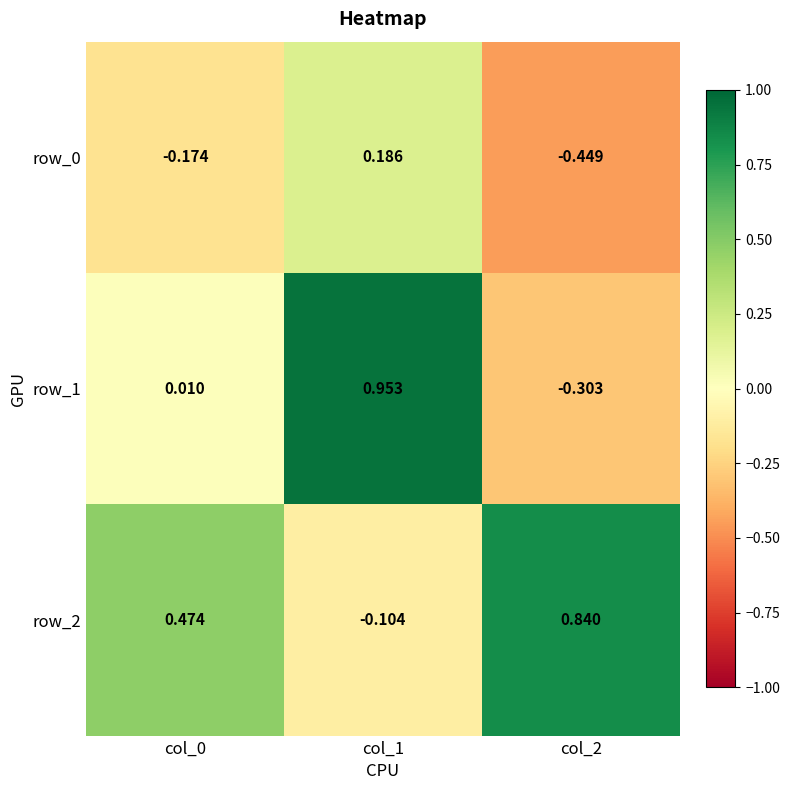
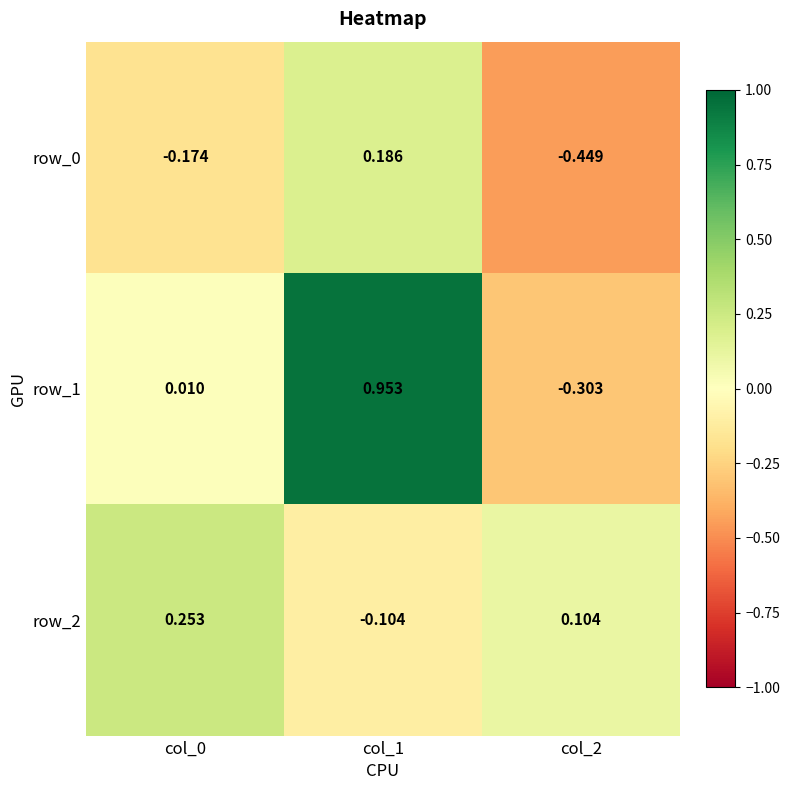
row_2, col_0: 0.474 -> 0.253
row_2, col_2: 0.840 -> 0.104
